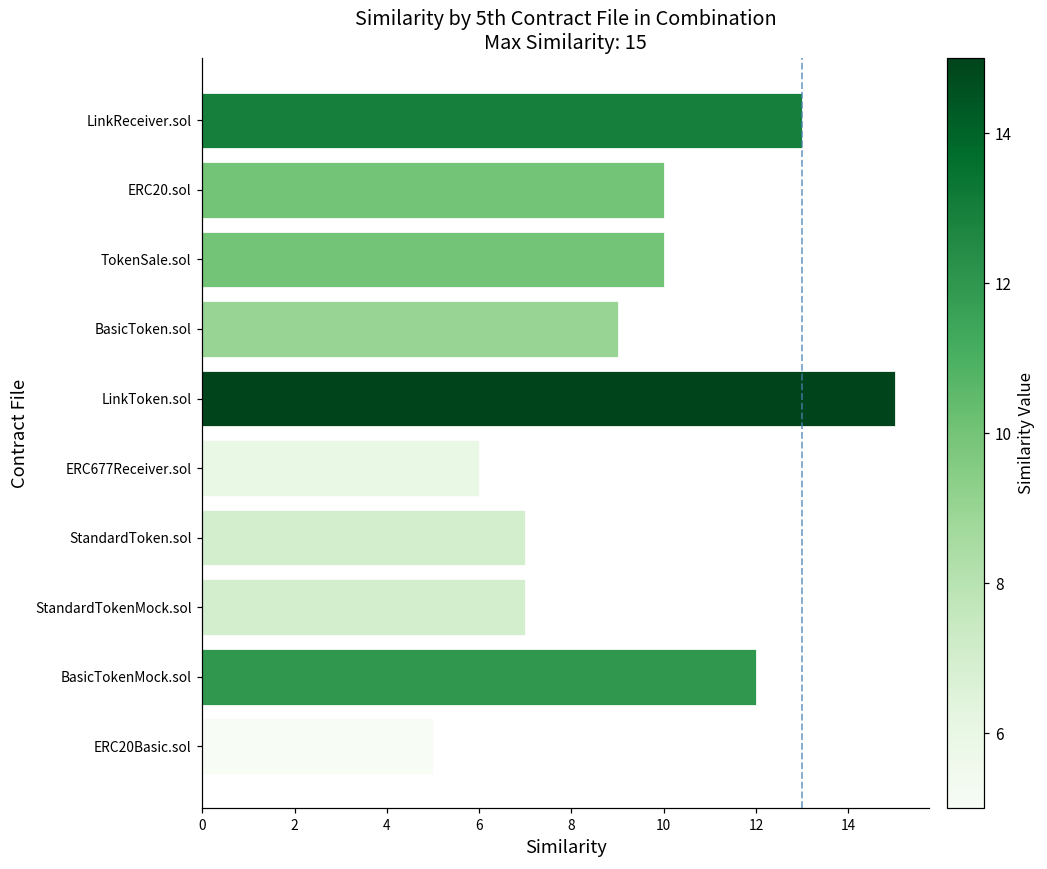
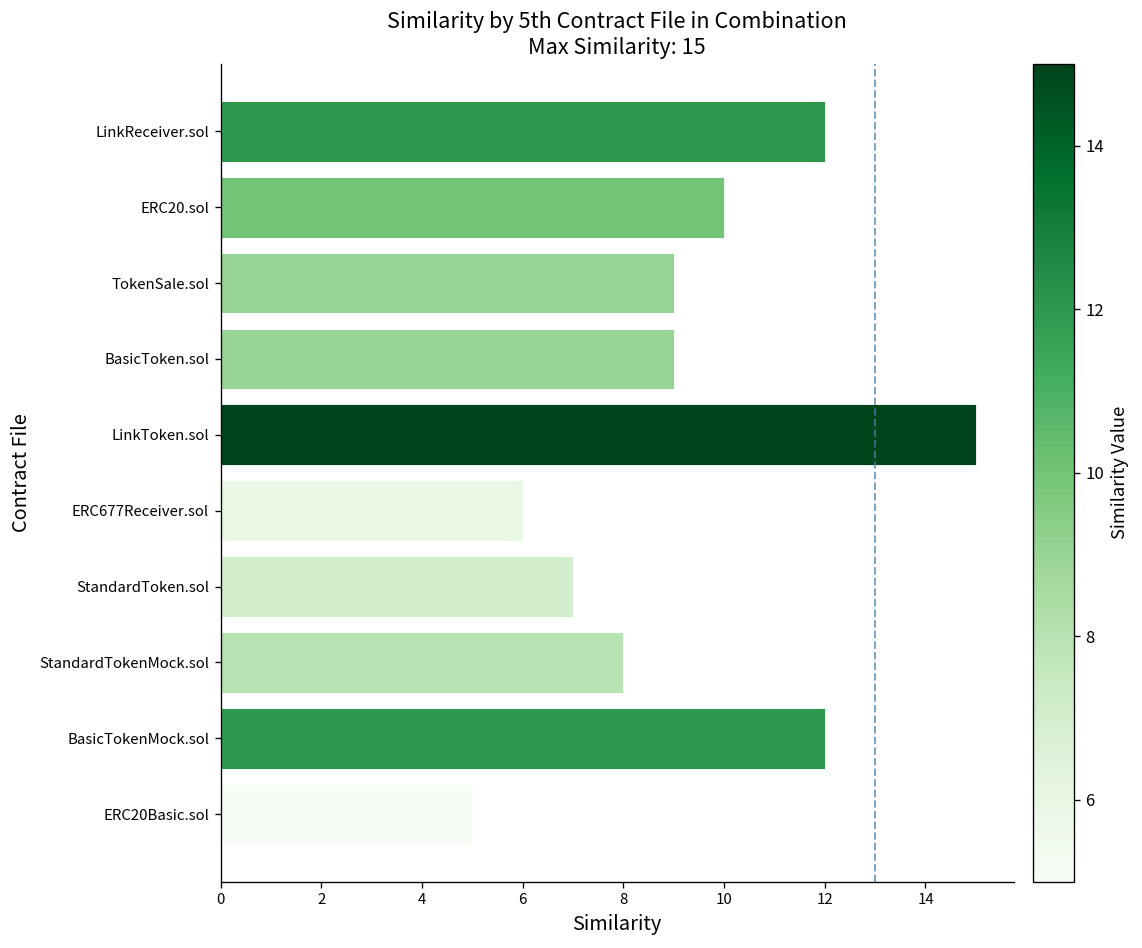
LinkReceiver.sol: 13 -> 12
TokenSale.sol: 10 -> 9
StandardTokenMock.sol: 7 -> 8
